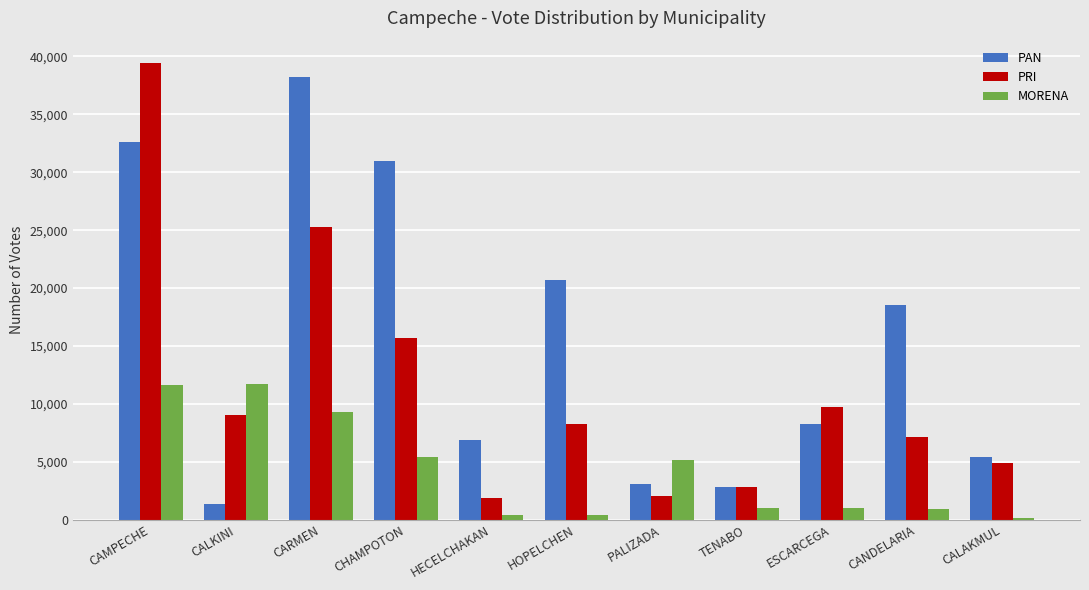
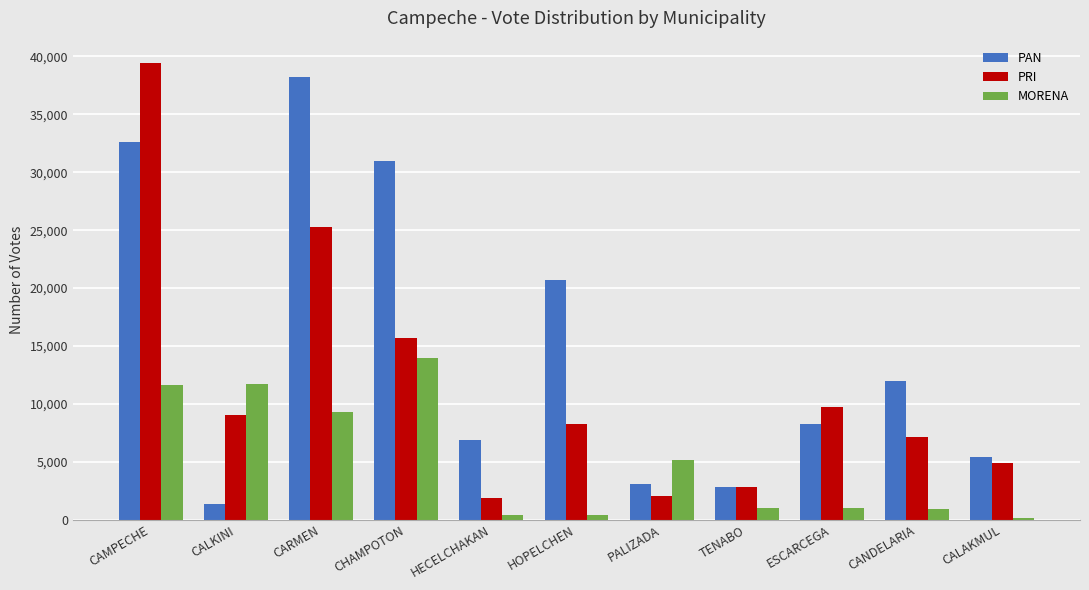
MORENA, CHAMPOTON: 5,400 -> 13,900
PAN, CANDELARIA: 18,500 -> 12,000
